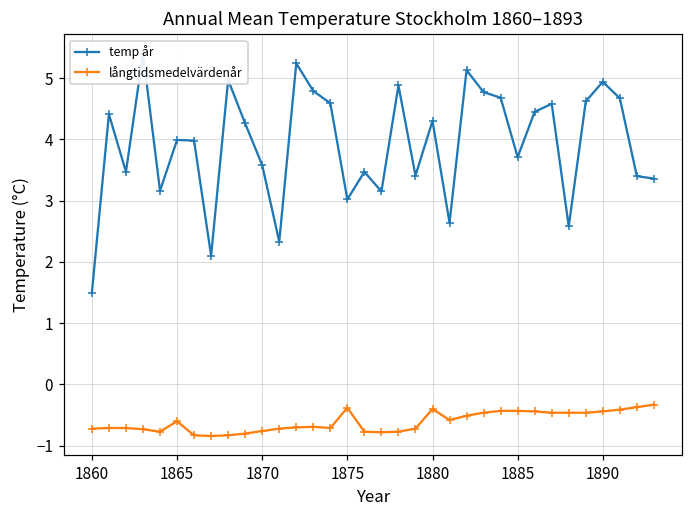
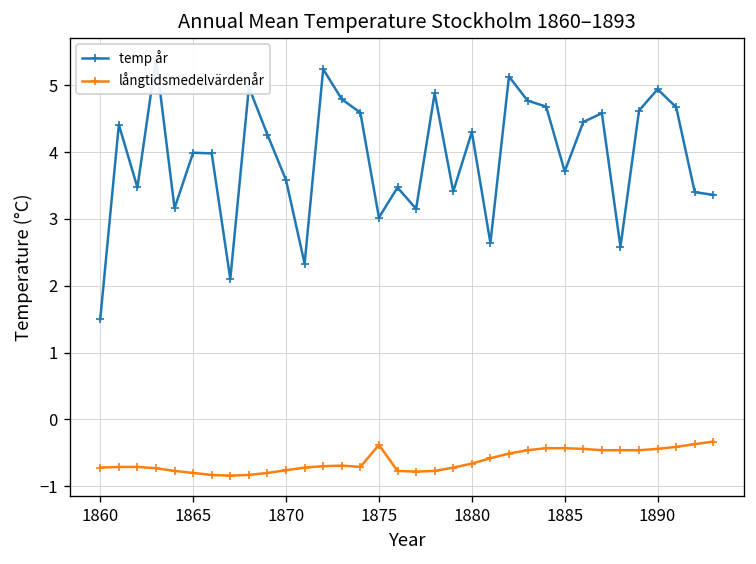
långtidsmedelvärdenår, 1865: -0.6 -> -0.8
långtidsmedelvärdenår, 1880: -0.4 -> -0.7
